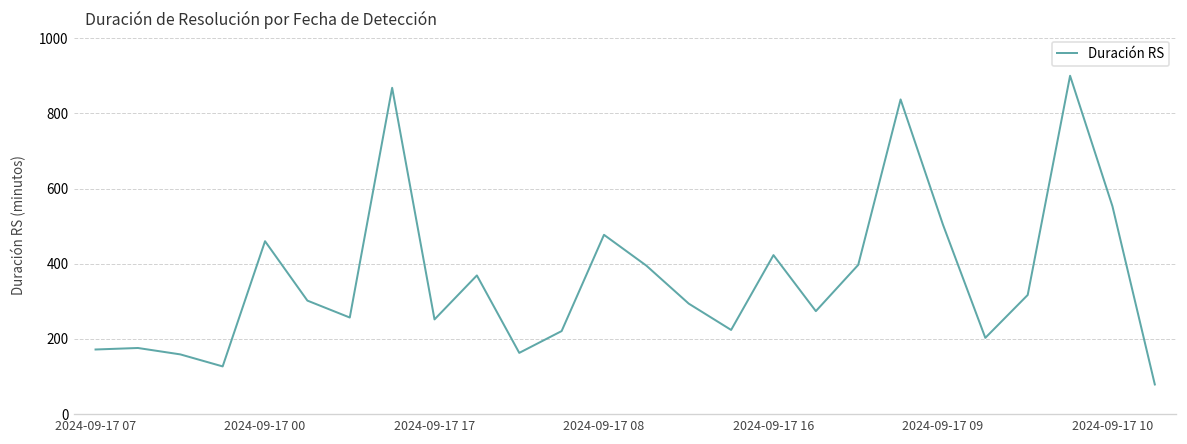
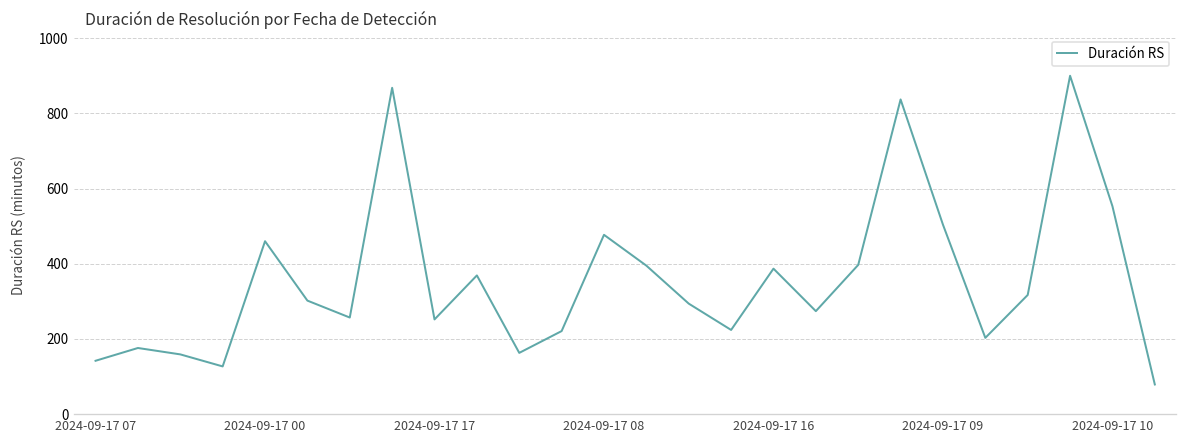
2024-09-17 07: 170 -> 140
2024-09-17 16: 420 -> 390
